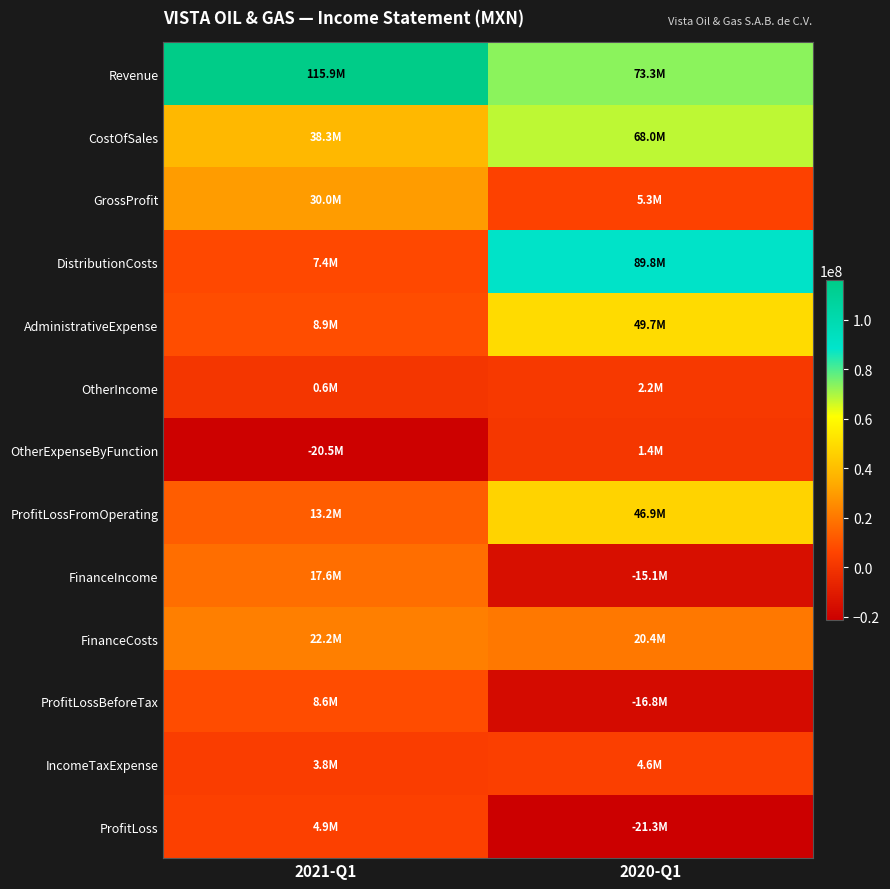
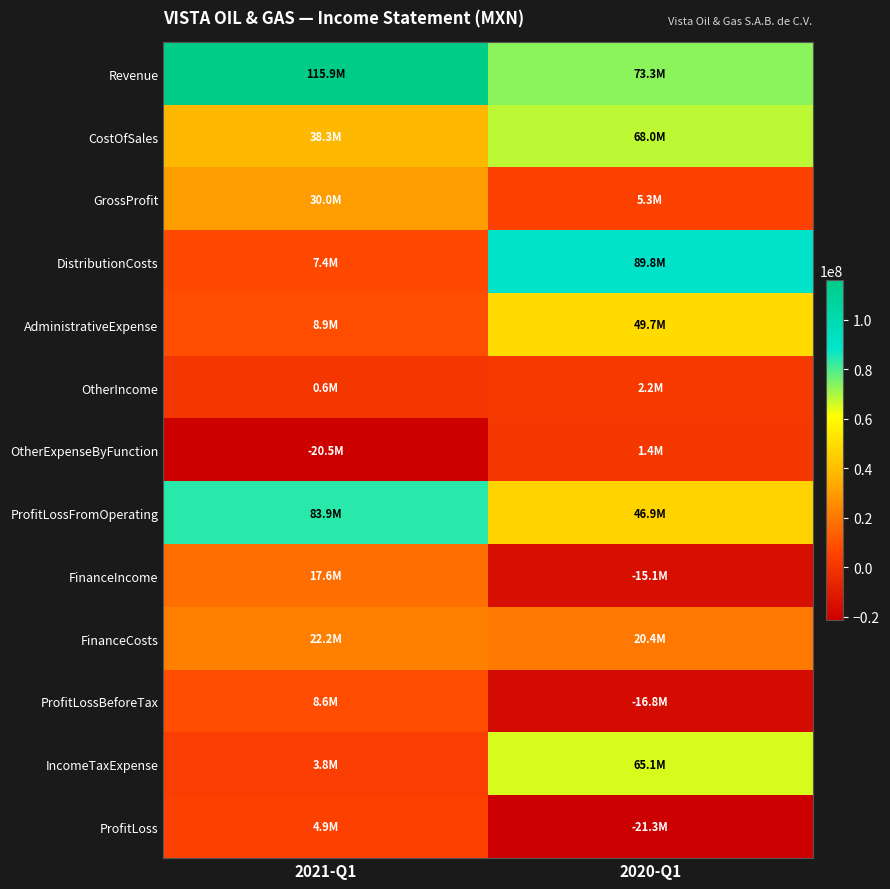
ProfitLossFromOperating, 2021-Q1: 13.2M -> 83.9M
IncomeTaxExpense, 2020-Q1: 4.6M -> 65.1M
